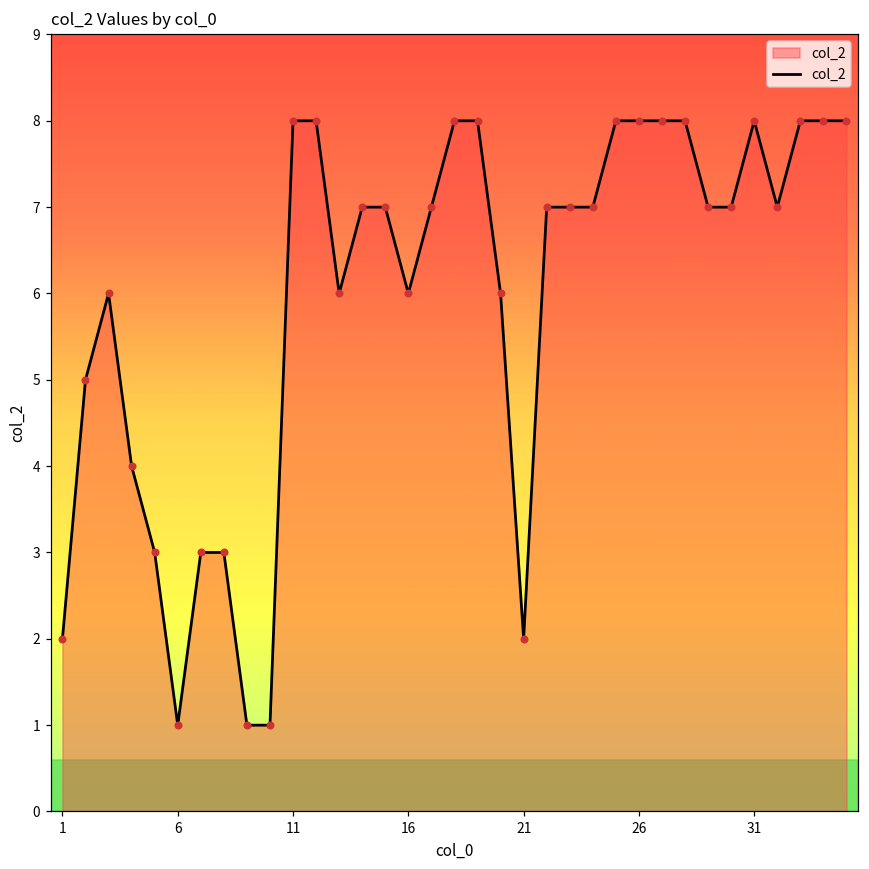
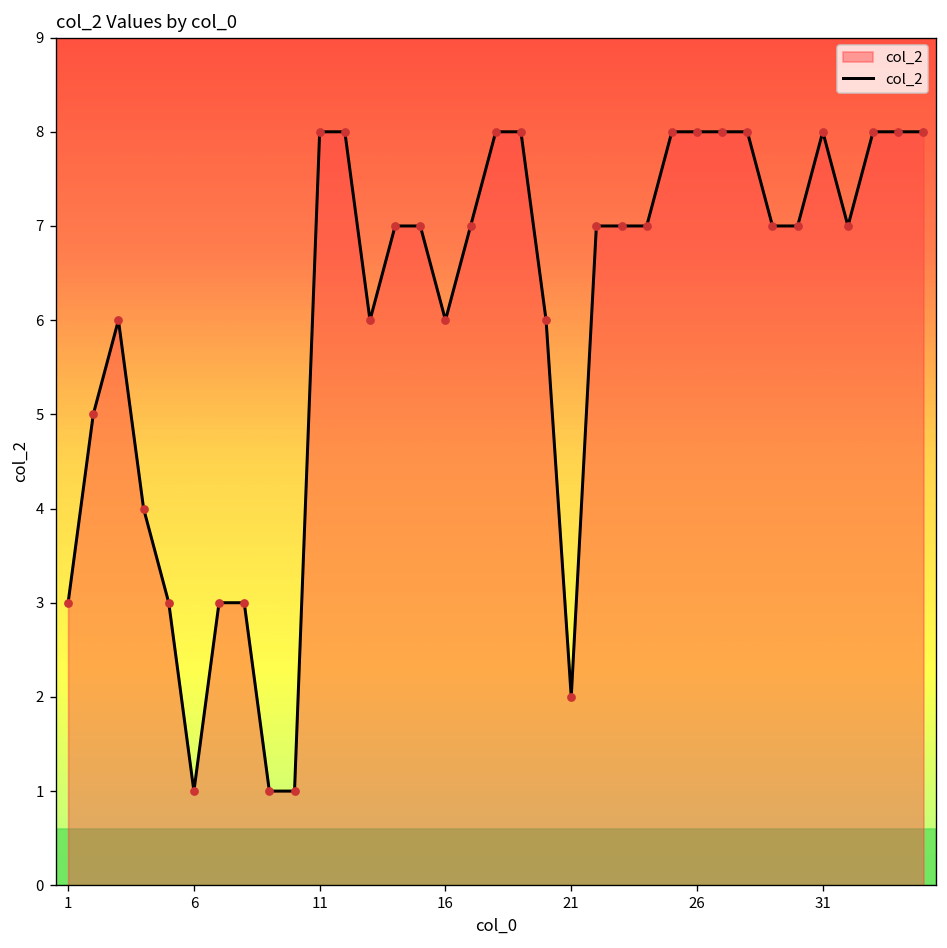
1: 2 -> 3
